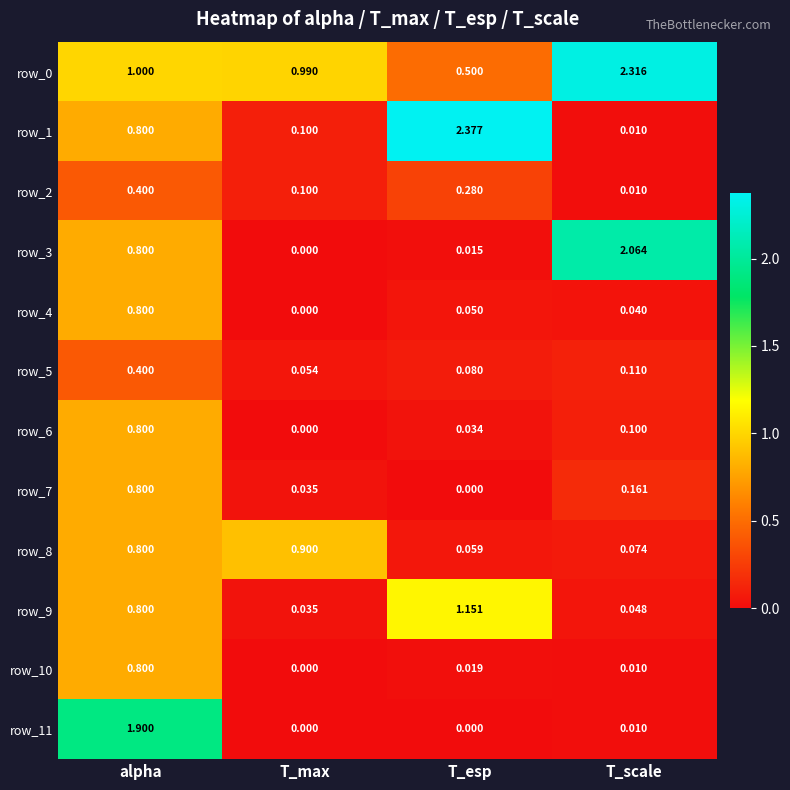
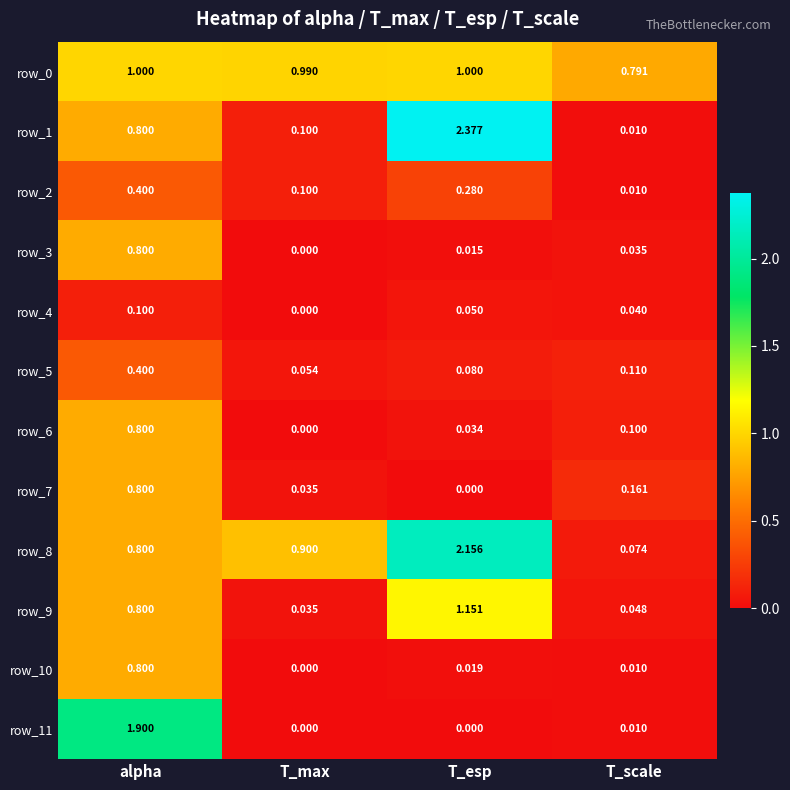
row_0, T_esp: 0.500 -> 1.000
row_0, T_scale: 2.316 -> 0.791
row_3, T_scale: 2.064 -> 0.035
row_4, alpha: 0.800 -> 0.100
row_8, T_esp: 0.059 -> 2.156
